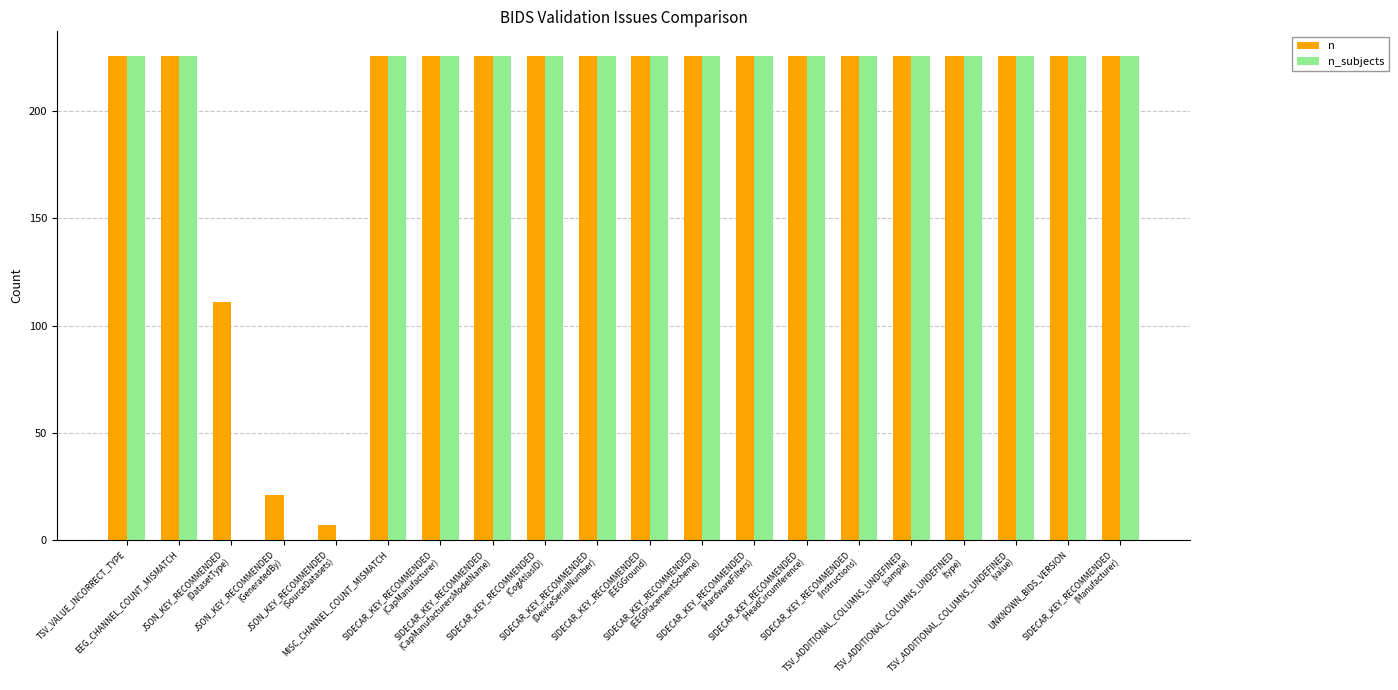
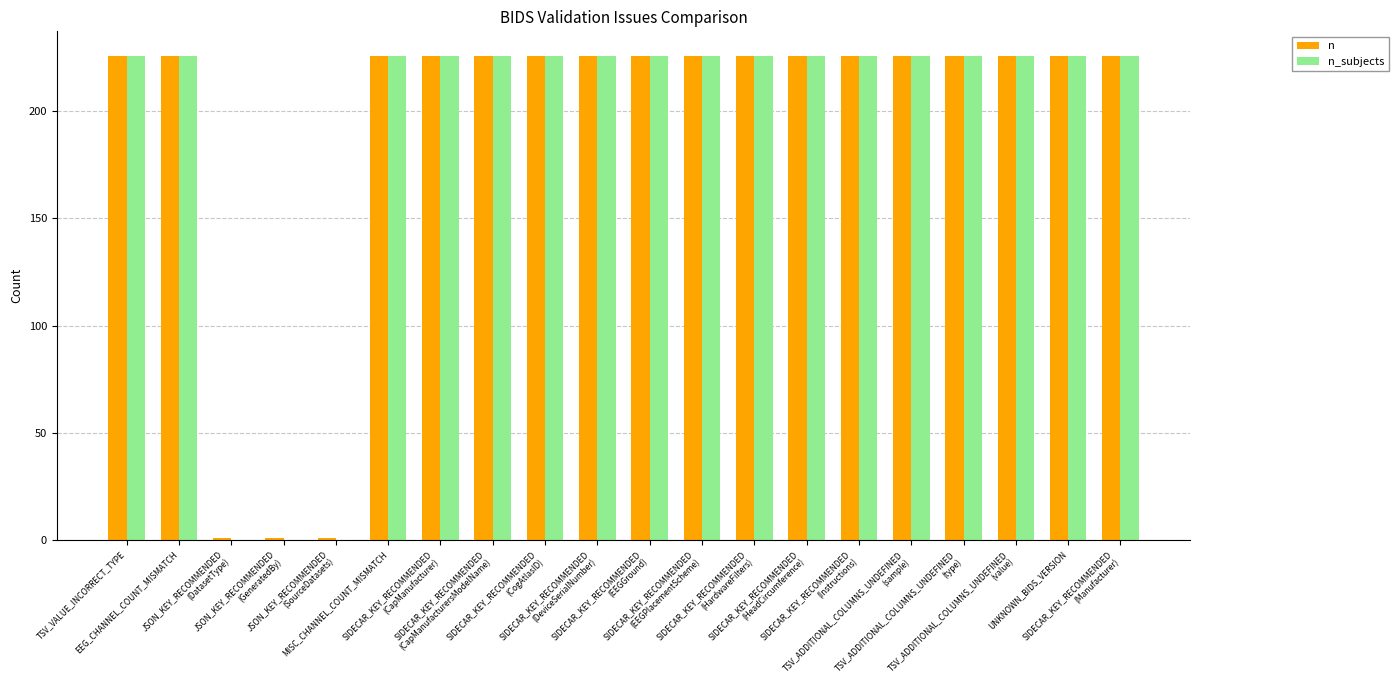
n, JSON_KEY_RECOMMENDED (DatasetType): 111 -> 1
n, JSON_KEY_RECOMMENDED (GeneratedBy): 21 -> 1
n, JSON_KEY_RECOMMENDED (SourceDatasets): 7 -> 1
